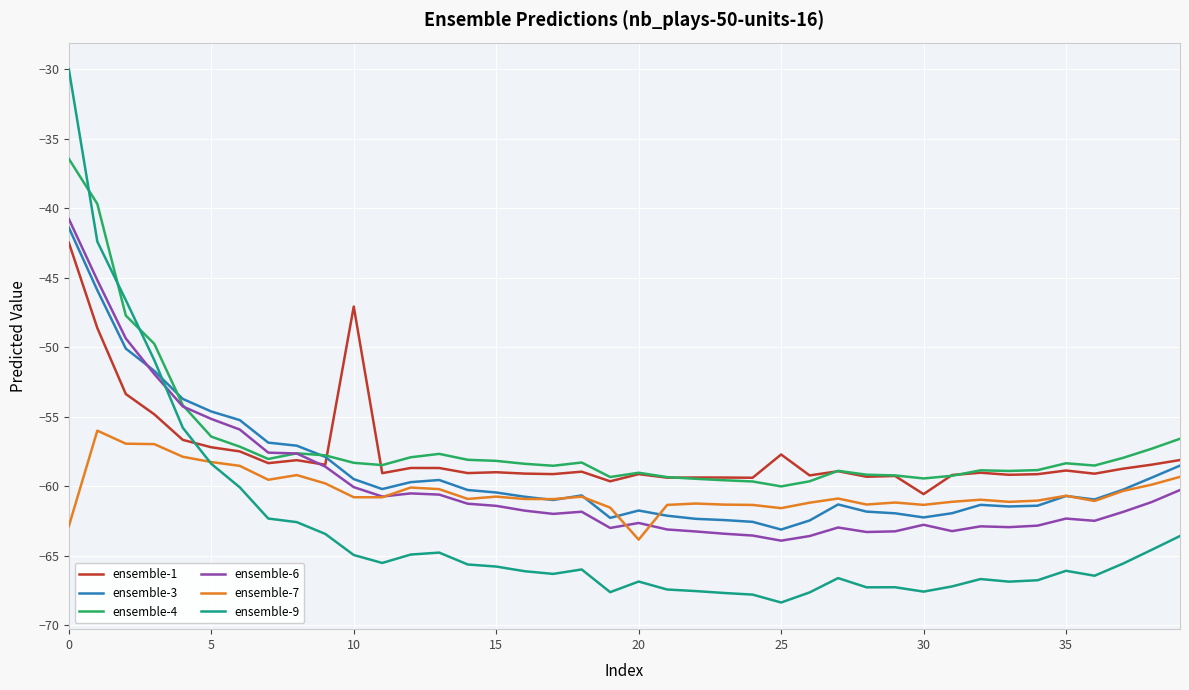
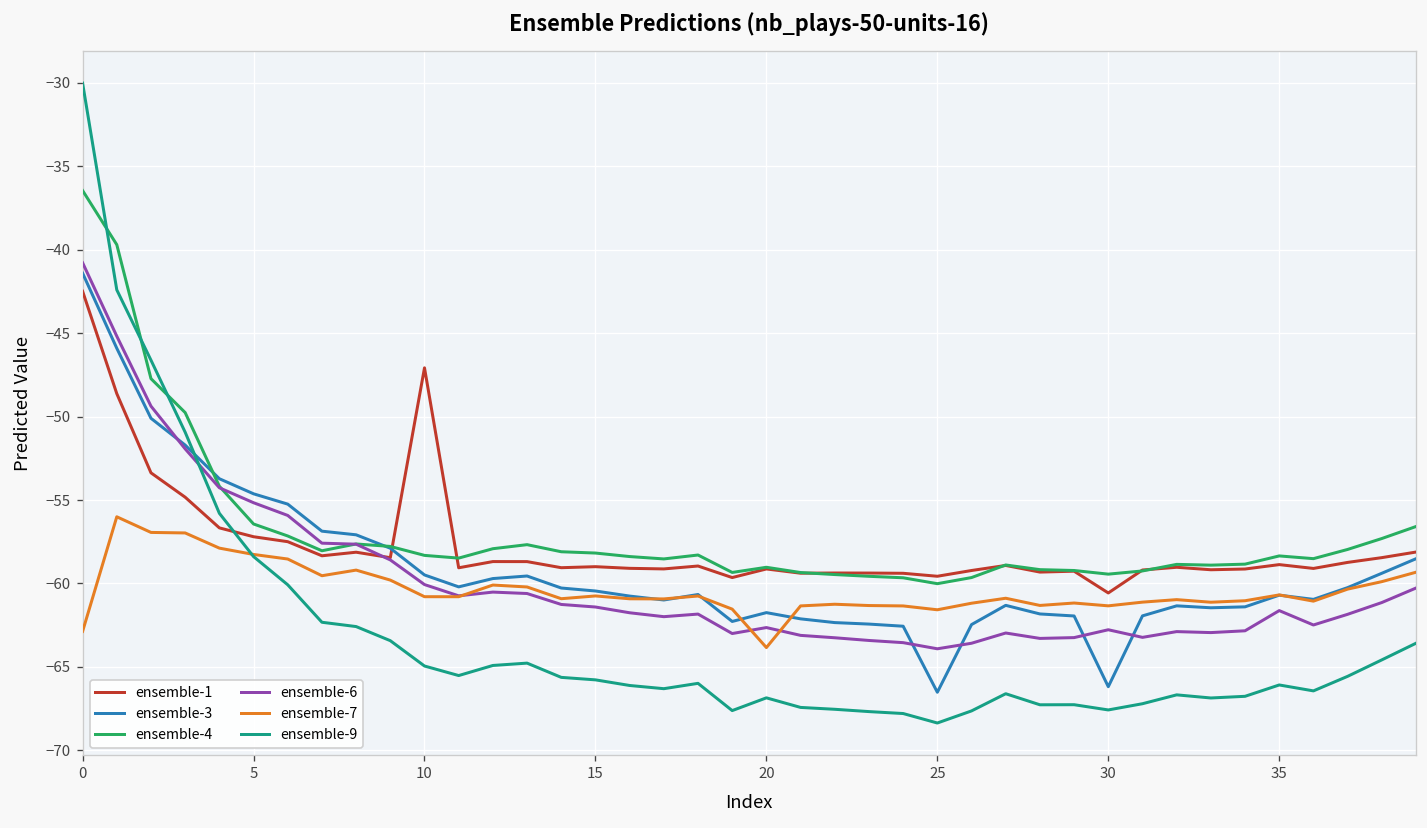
ensemble-1, 25: -57.7 -> -59.6
ensemble-3, 25: -63.1 -> -66.5
ensemble-3, 30: -62.2 -> -66.2
ensemble-6, 35: -62.3 -> -61.6
